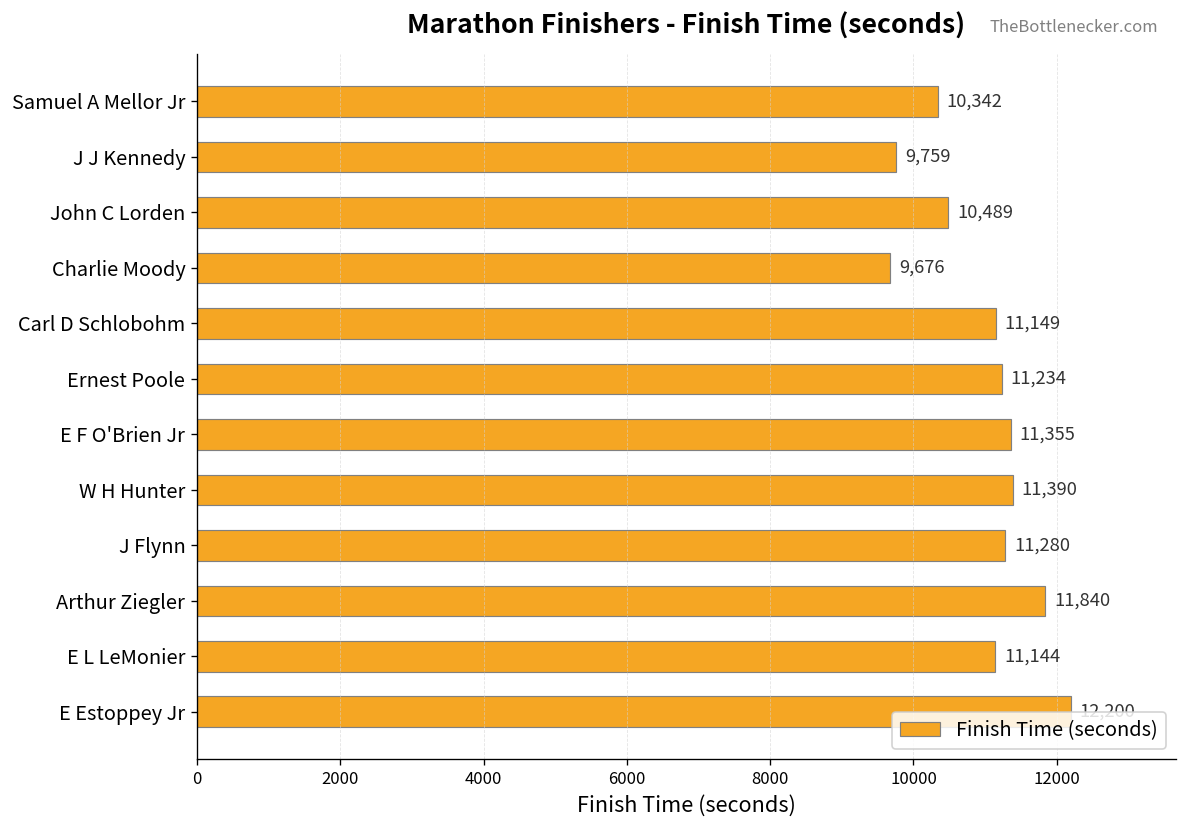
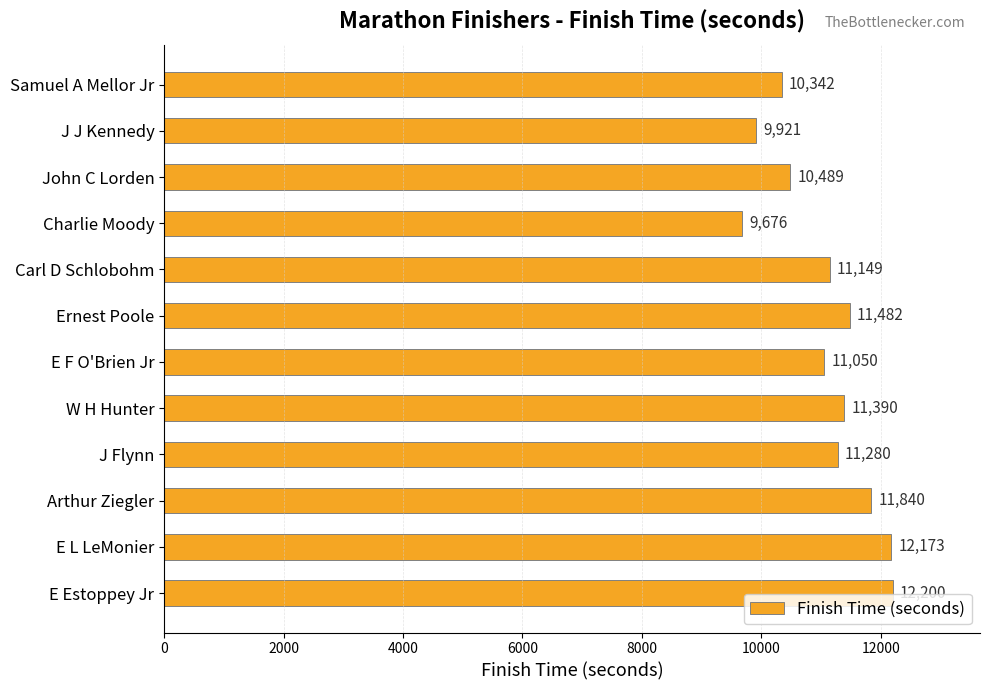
J J Kennedy: 9,759 -> 9,921
Ernest Poole: 11,234 -> 11,482
E F O'Brien Jr: 11,355 -> 11,050
E L LeMonier: 11,144 -> 12,173
